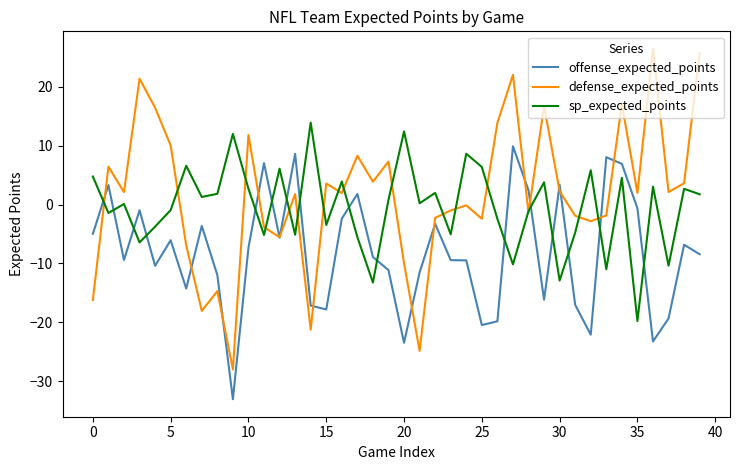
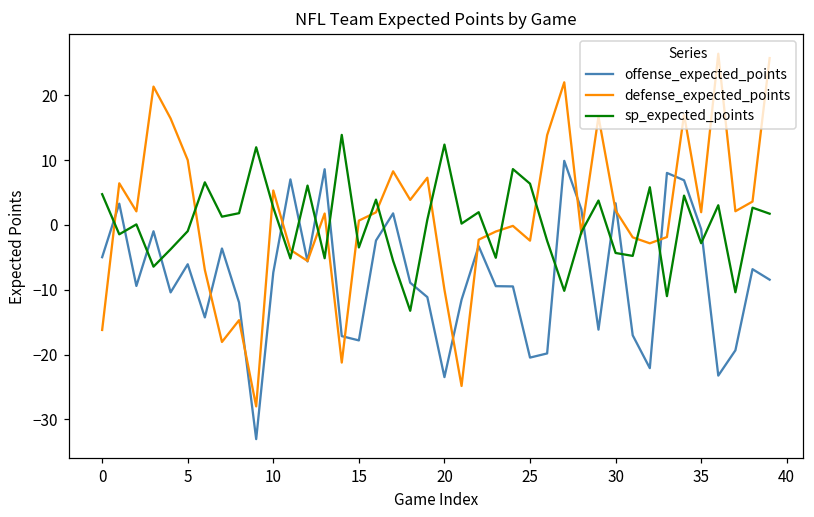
defense_expected_points, 10: 12 -> 5
defense_expected_points, 15: 4 -> 1
sp_expected_points, 30: -13 -> -4
sp_expected_points, 35: -20 -> -3
